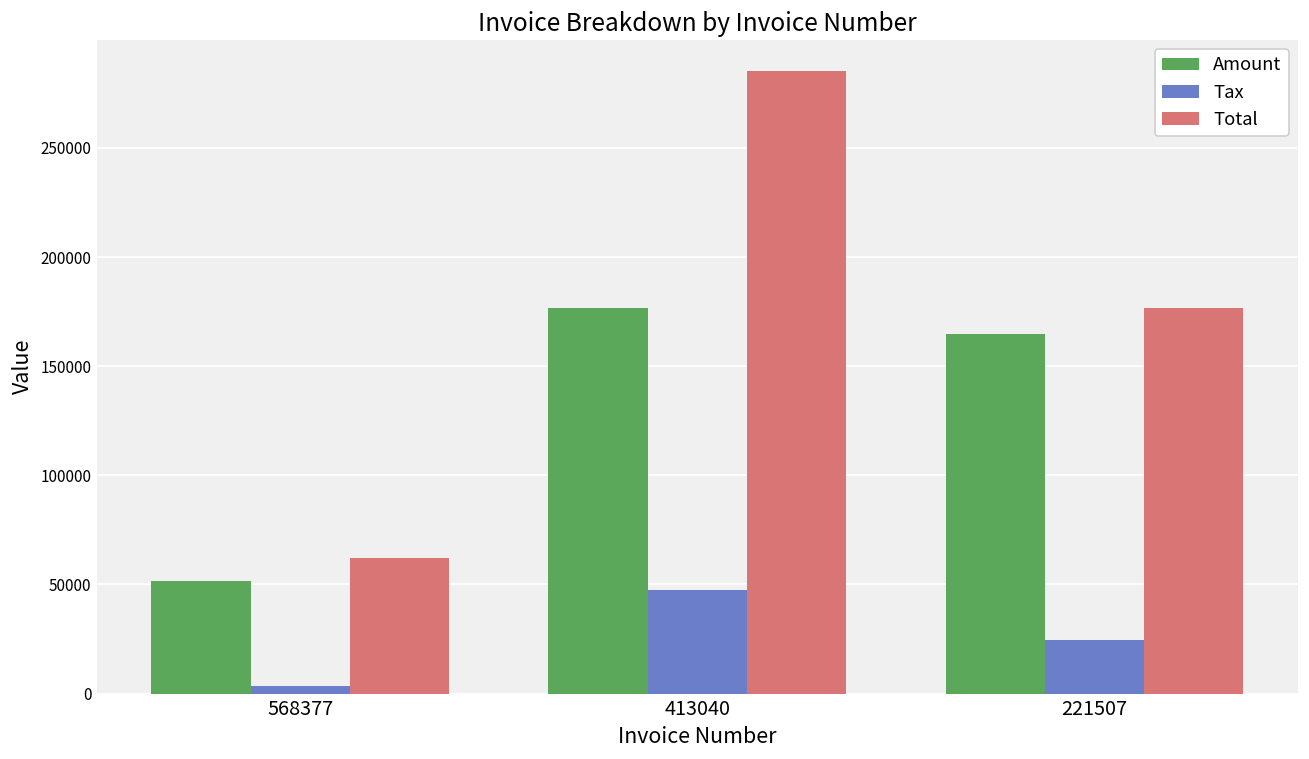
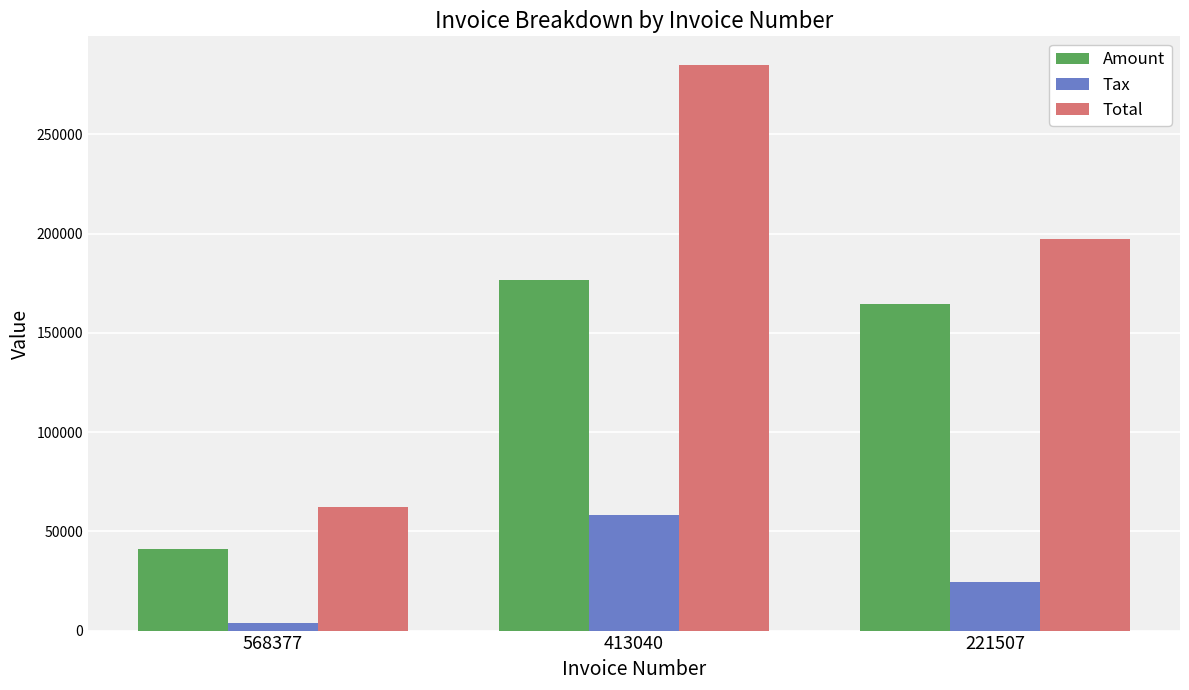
Amount, 568377: 52000 -> 41000
Tax, 413040: 48000 -> 58000
Total, 221507: 177000 -> 197000
